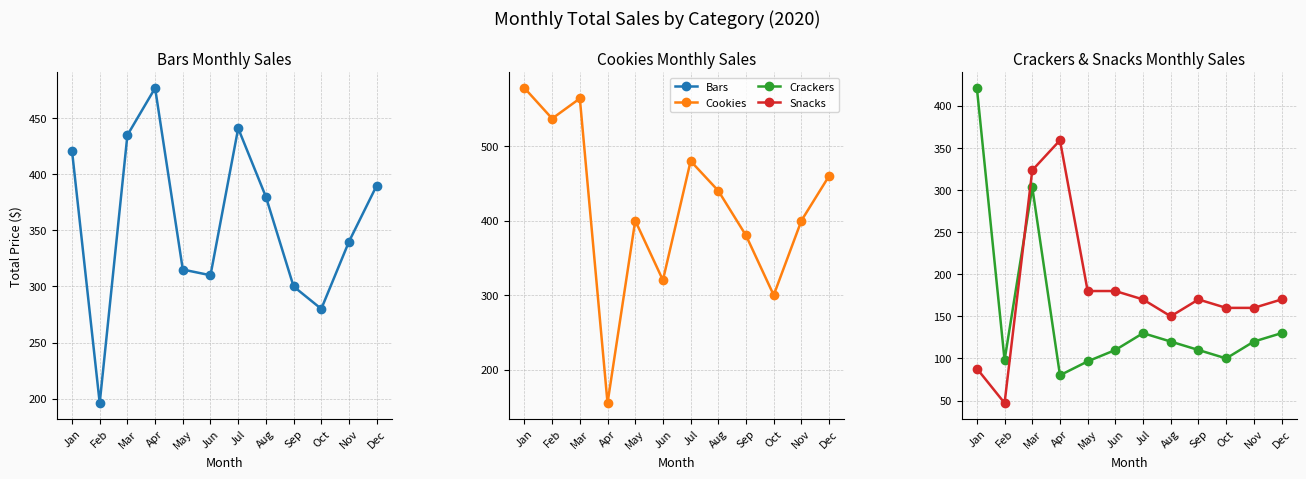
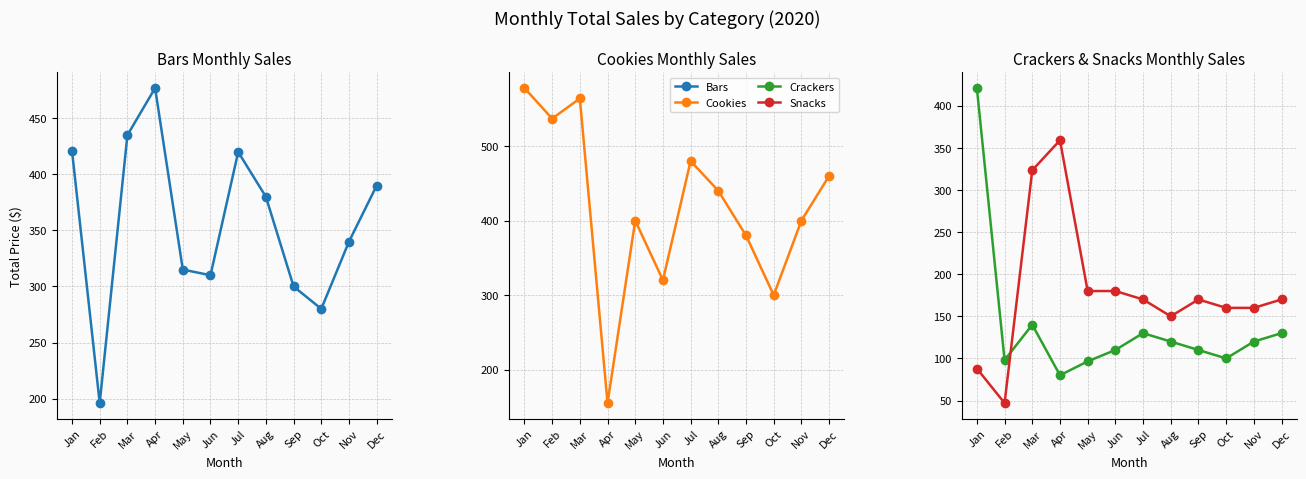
Bars Monthly Sales, Jul: 441 -> 420
Crackers & Snacks Monthly Sales, Crackers, Mar: 300 -> 140
